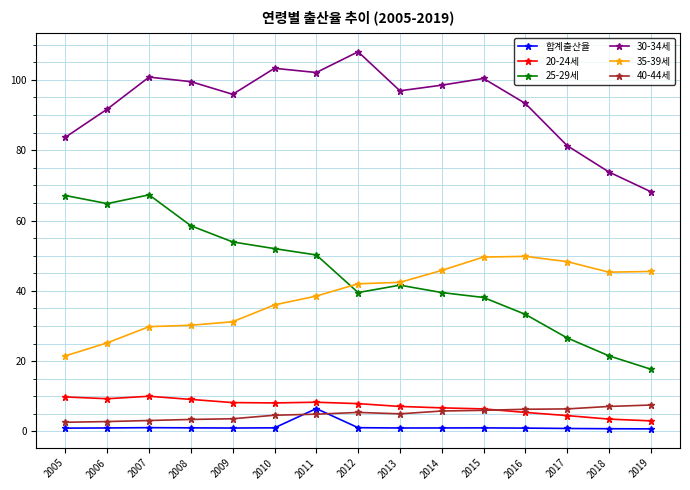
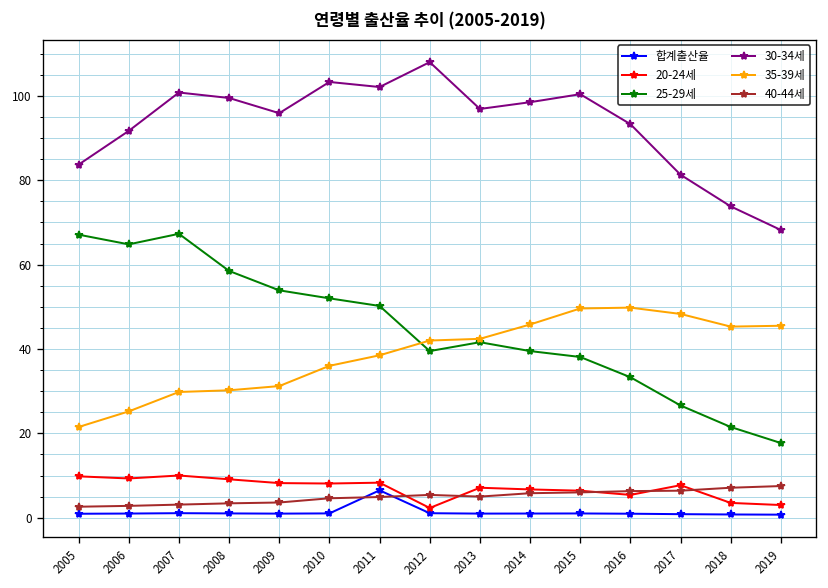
20-24세, 2012: 8 -> 2
20-24세, 2017: 5 -> 8
